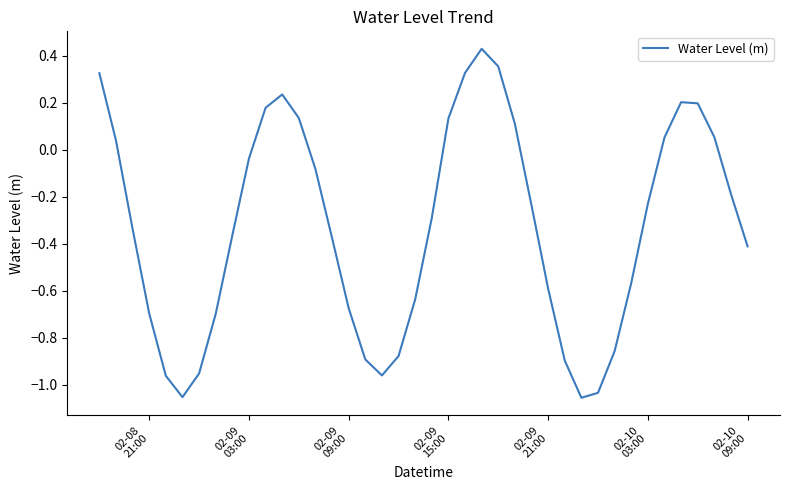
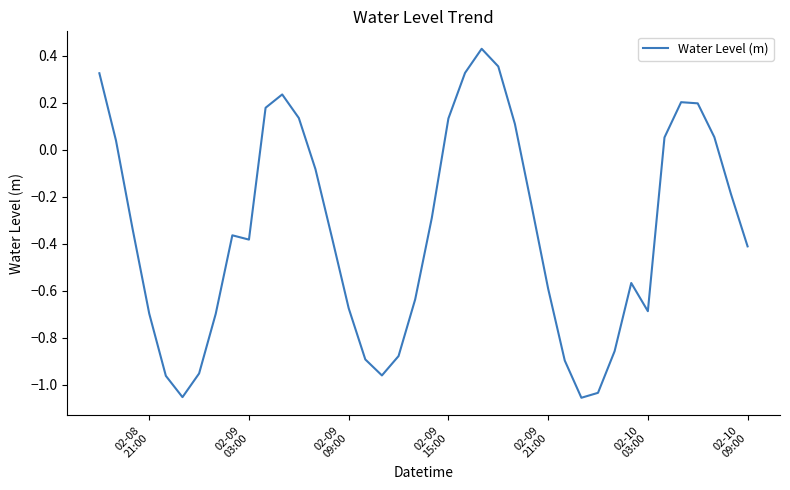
02-09 03:00: -0.04 -> -0.38
02-10 03:00: -0.23 -> -0.69
